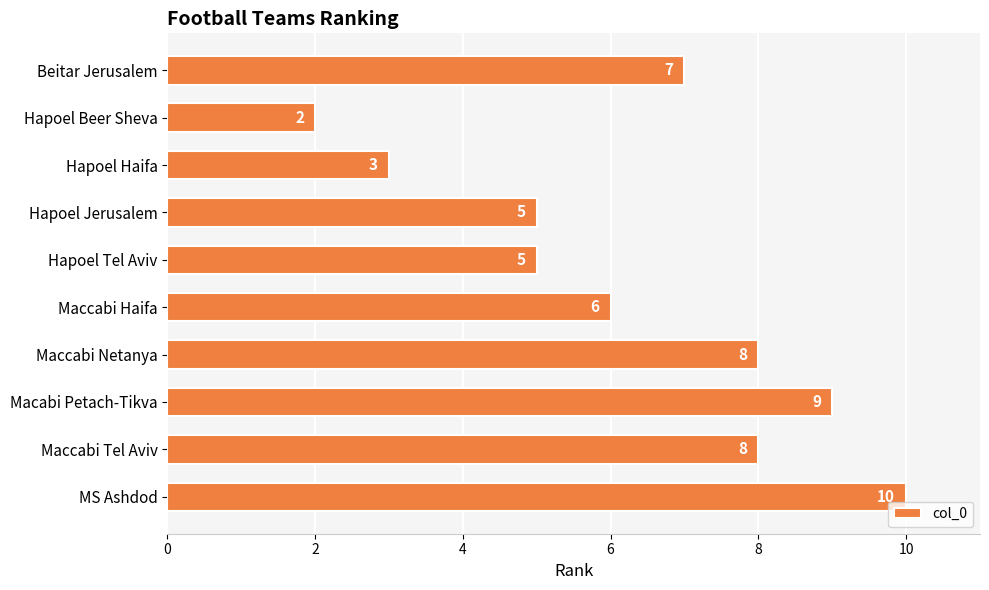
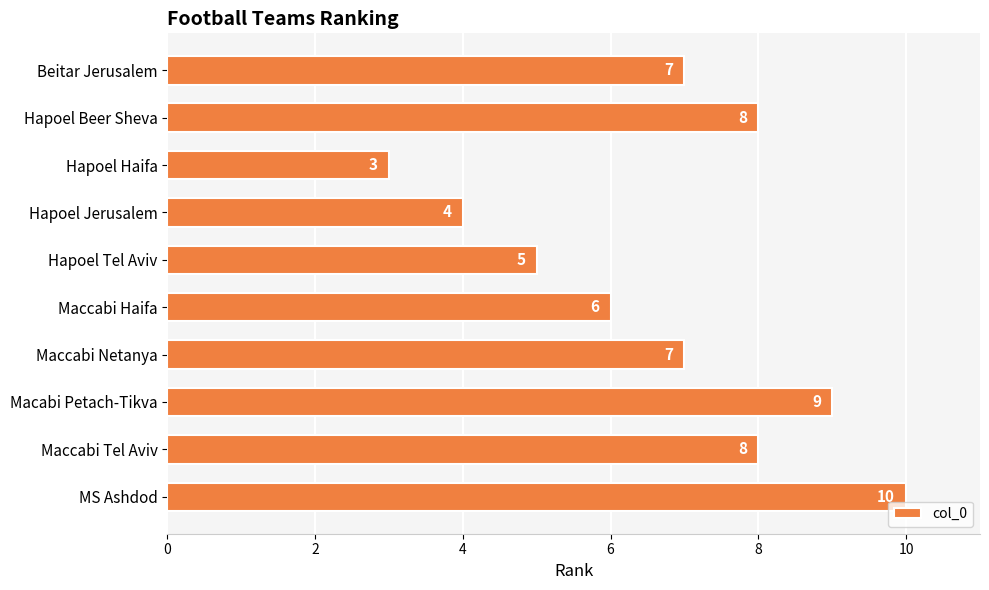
Hapoel Beer Sheva: 2 -> 8
Hapoel Jerusalem: 5 -> 4
Maccabi Netanya: 8 -> 7
